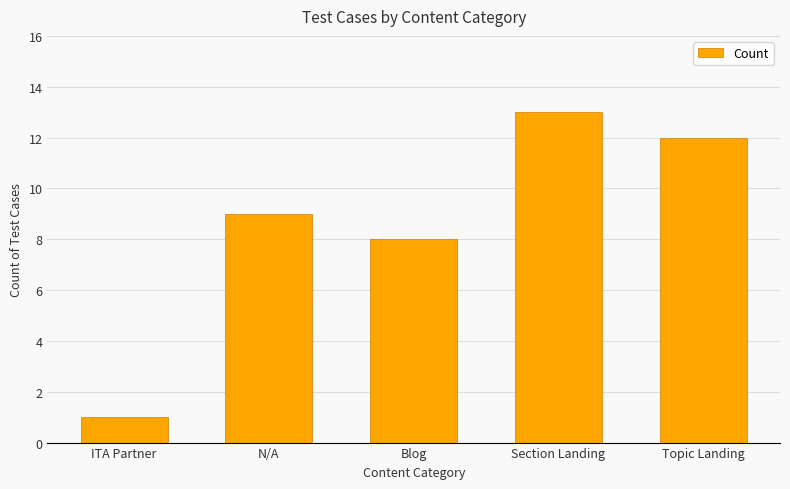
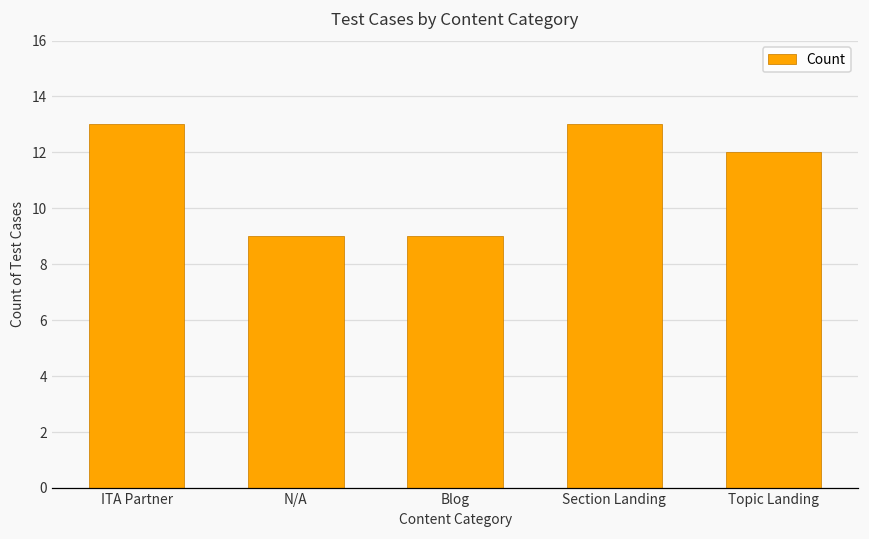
ITA Partner: 1 -> 13
Blog: 8 -> 9
